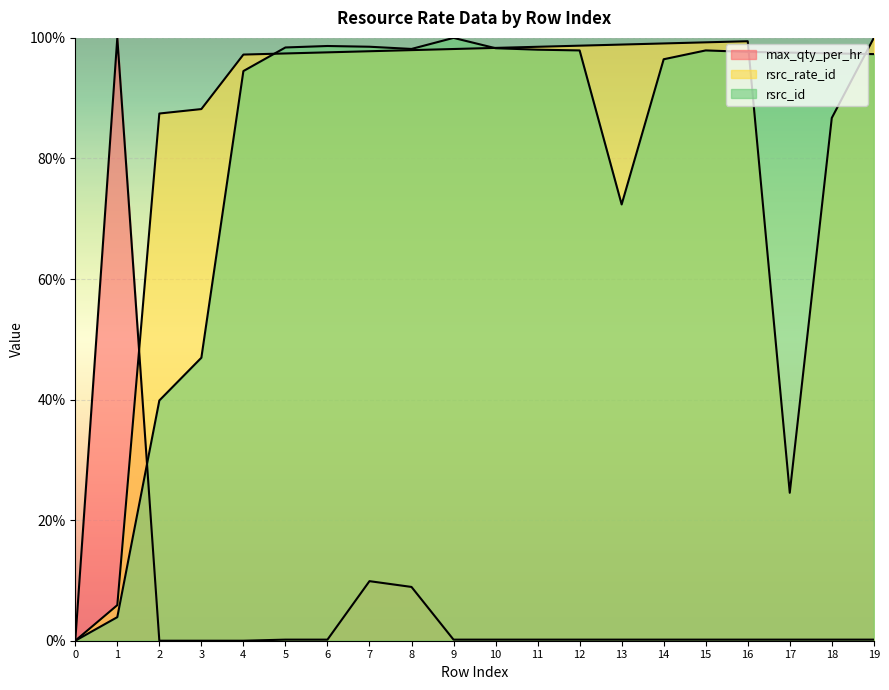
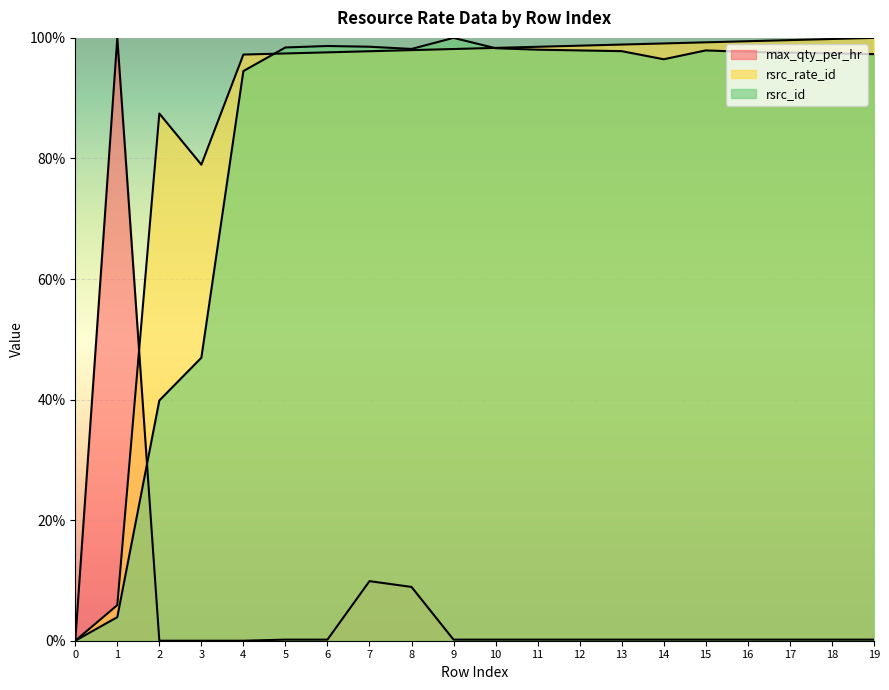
rsrc_rate_id, 3: 88% -> 79%
rsrc_id, 13: 72% -> 98%
rsrc_rate_id, 17: 25% -> 100%
rsrc_rate_id, 18: 87% -> 100%
